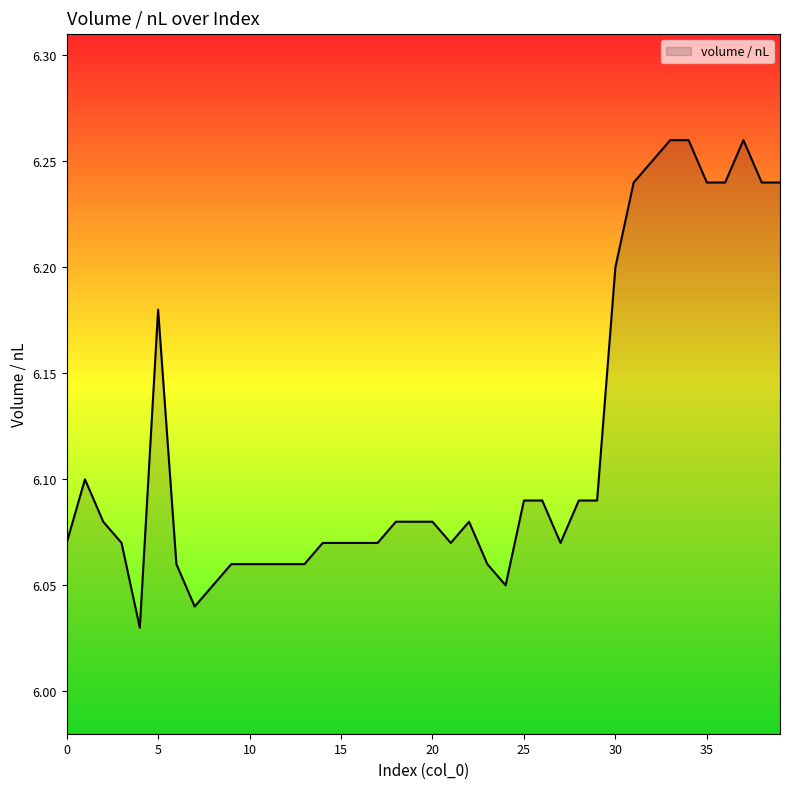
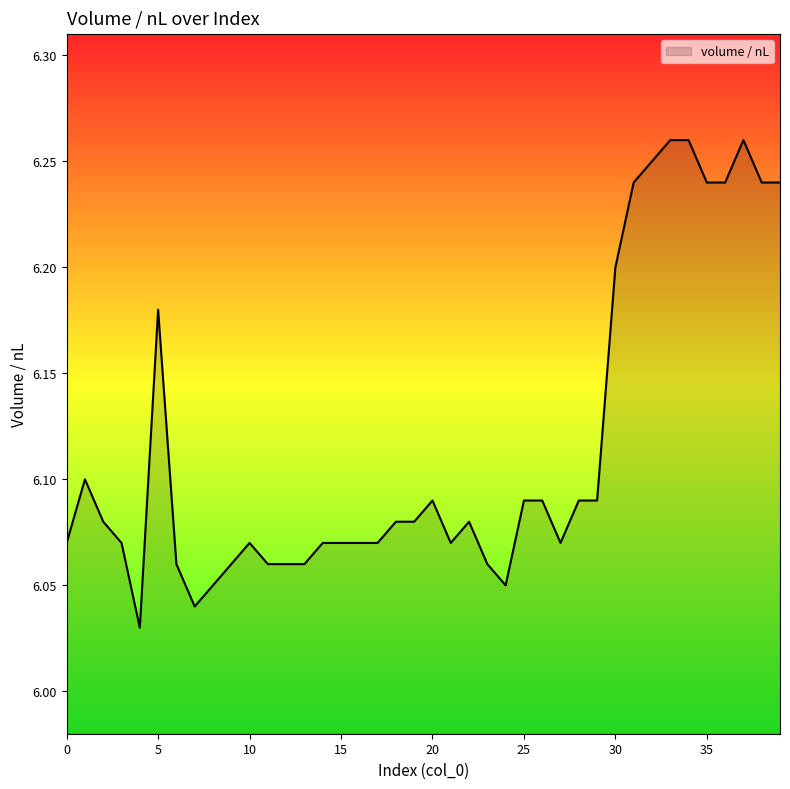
10: 6.06 -> 6.07
20: 6.08 -> 6.09
